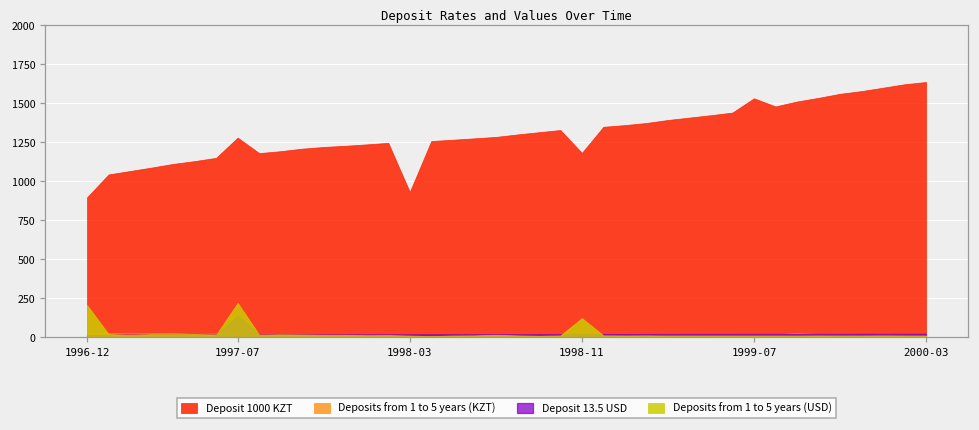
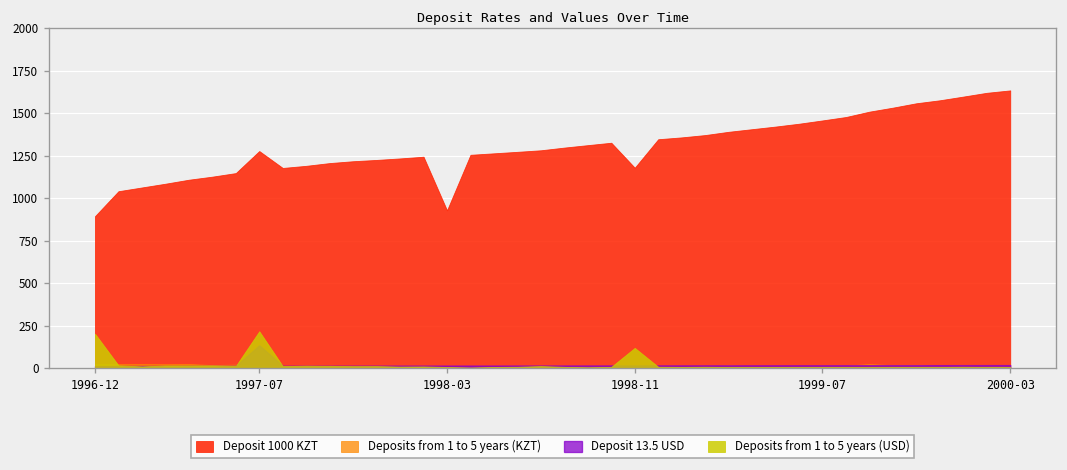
Deposit 1000 KZT, 1999-07: 1530 -> 1460
